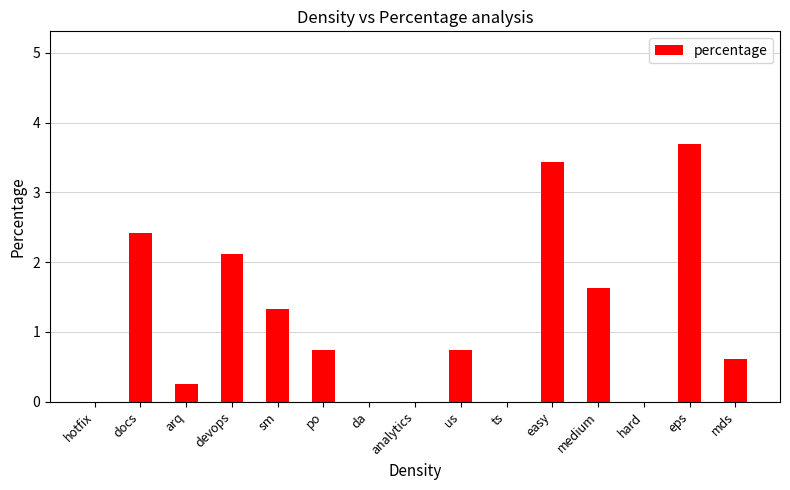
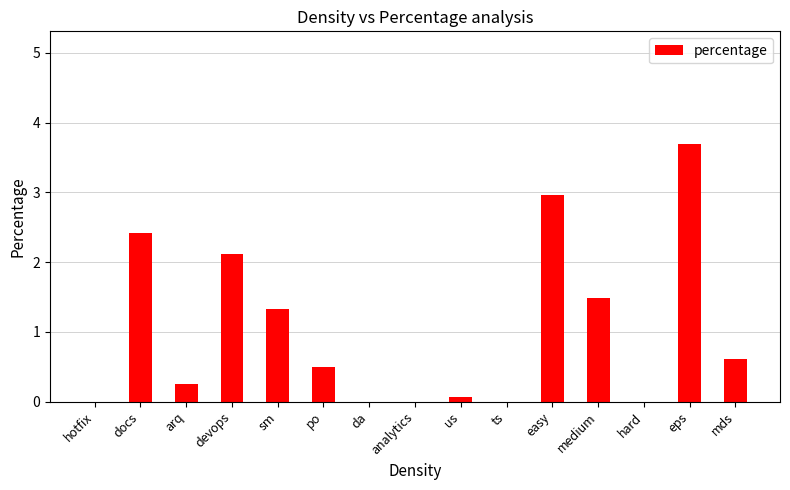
po: 0.7 -> 0.5
us: 0.7 -> 0.1
easy: 3.4 -> 3.0
medium: 1.6 -> 1.5
